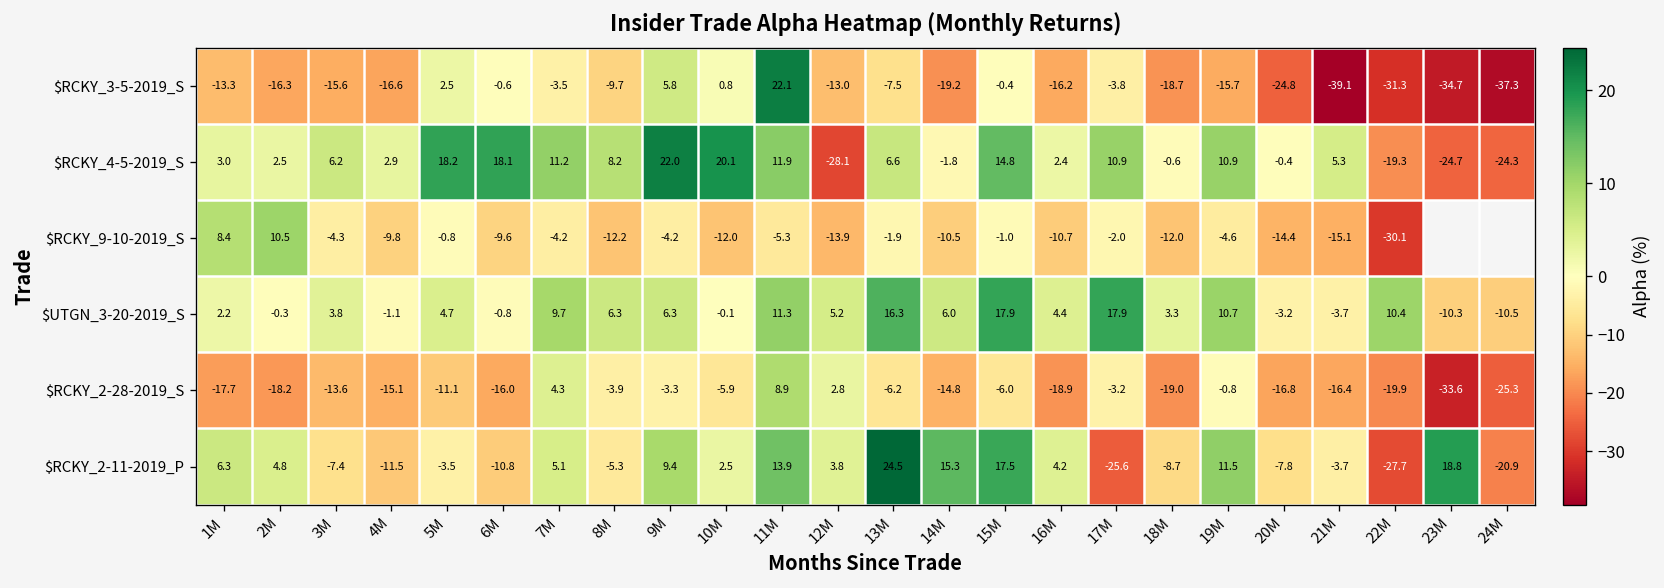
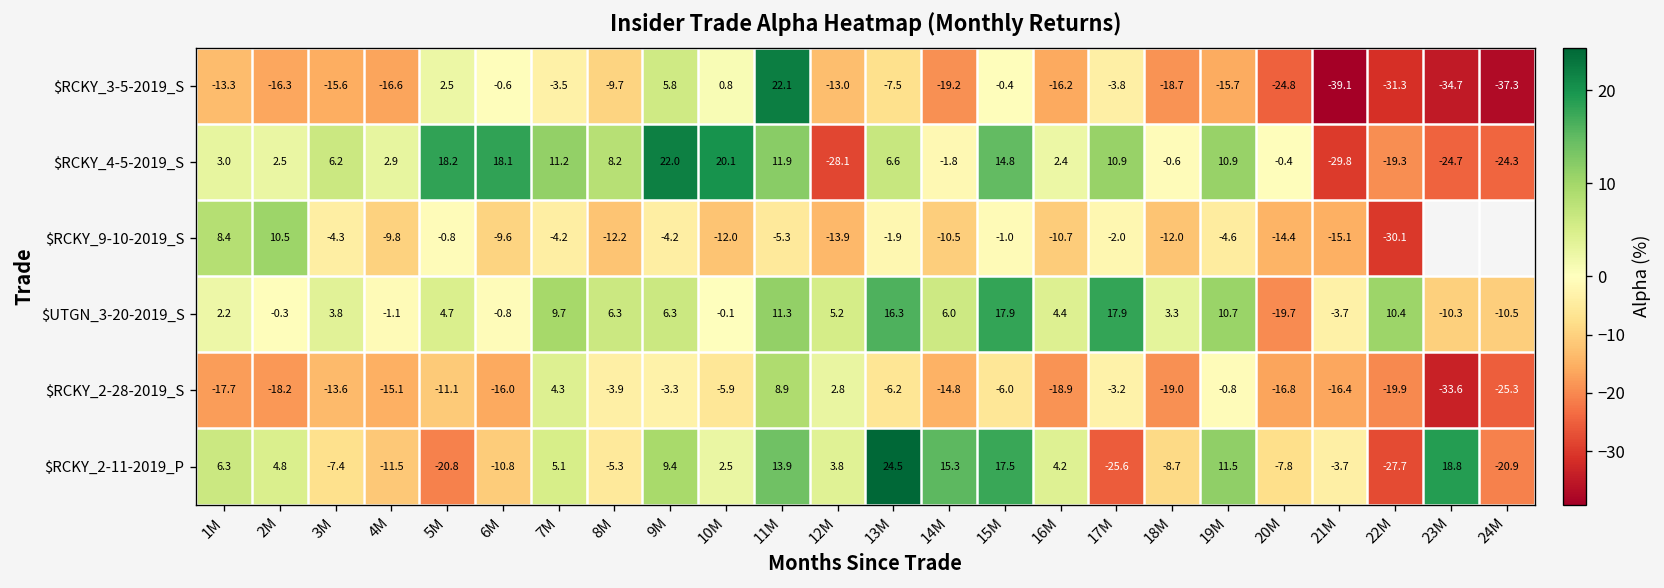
$RCKY_4-5-2019_S, 21M: 5.3 -> -29.8
$UTGN_3-20-2019_S, 20M: -3.2 -> -19.7
$RCKY_2-11-2019_P, 5M: -3.5 -> -20.8
